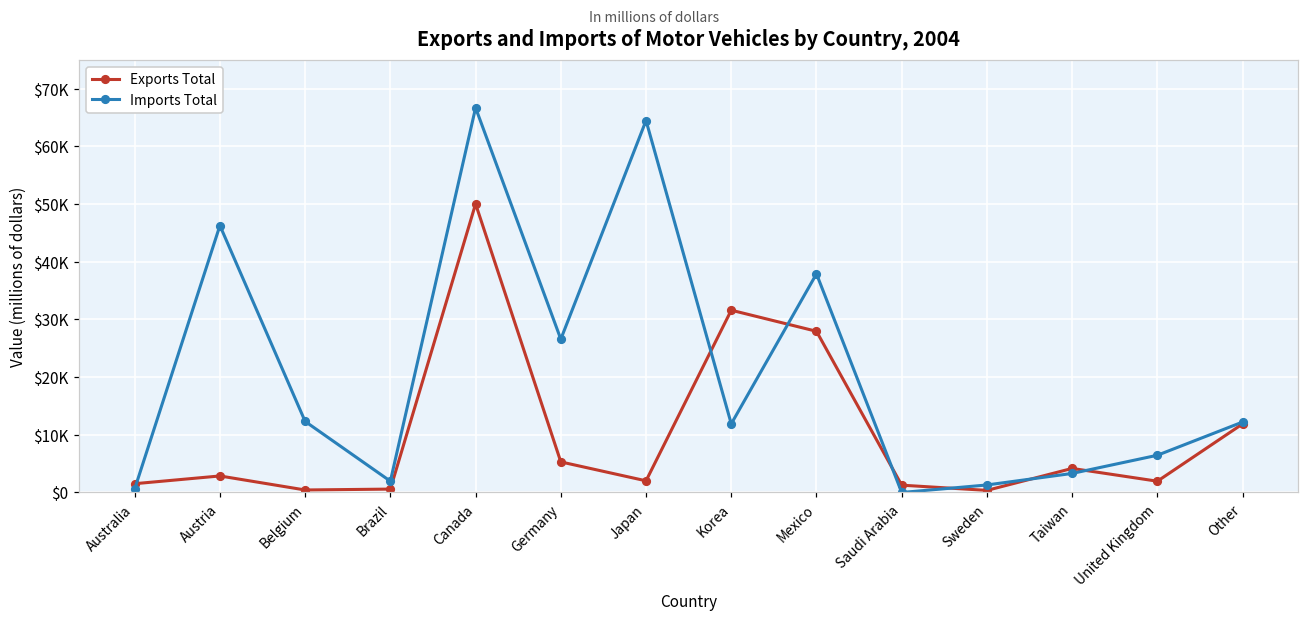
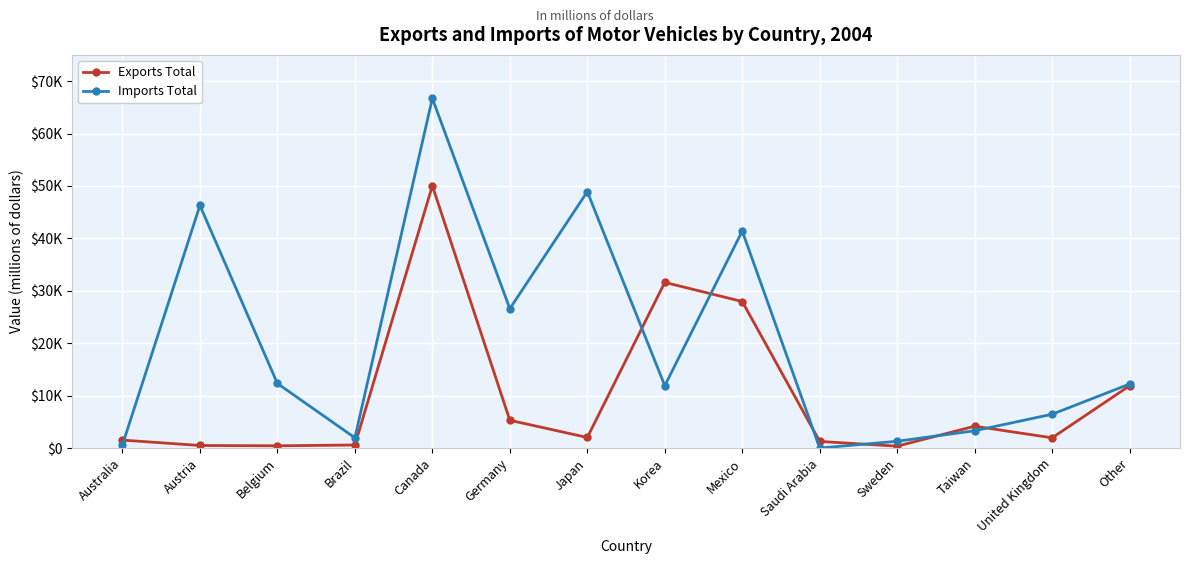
Exports Total, Austria: $3000 -> $0
Imports Total, Japan: $64000 -> $49000
Imports Total, Mexico: $38000 -> $41000
